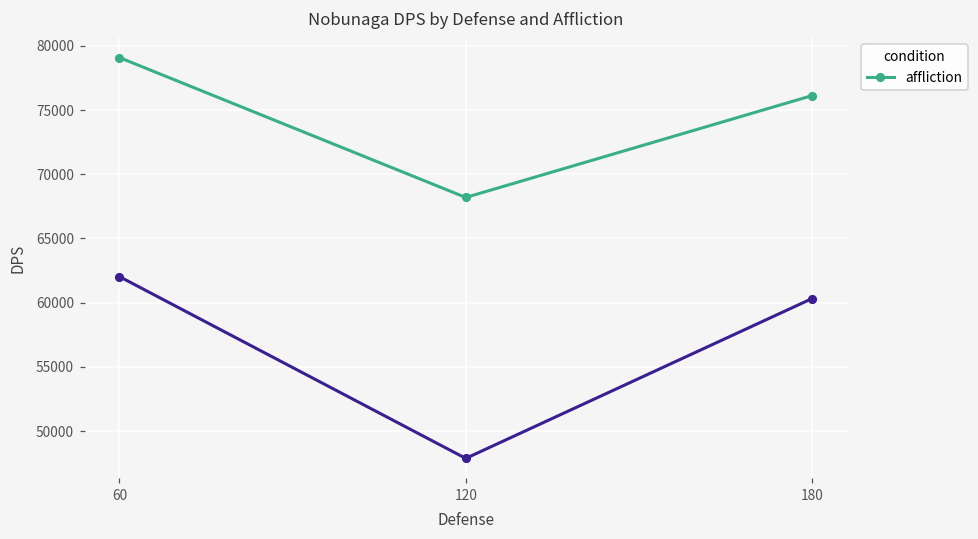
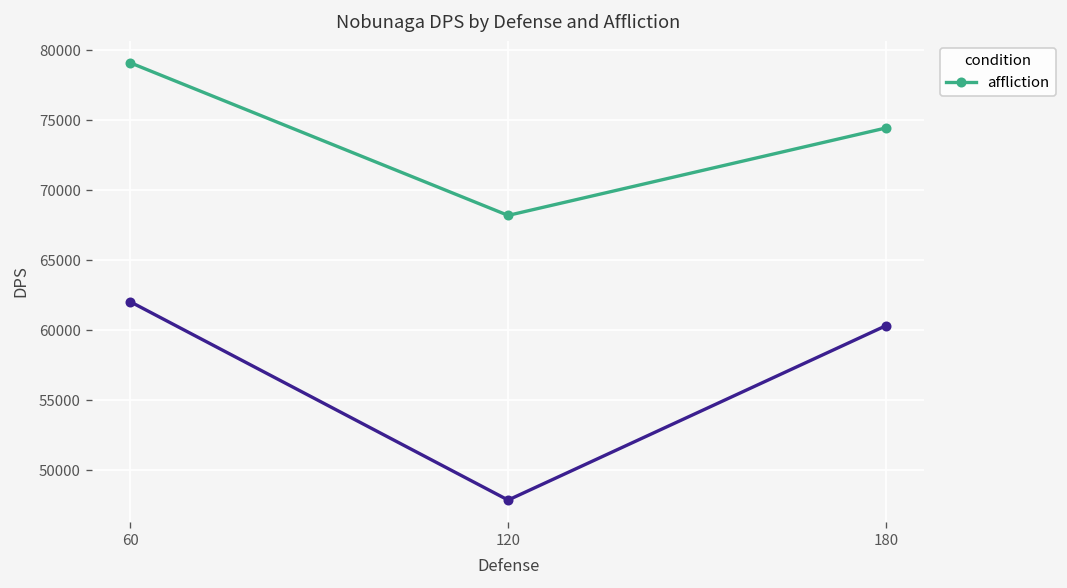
affliction, 180: 76100 -> 74400
